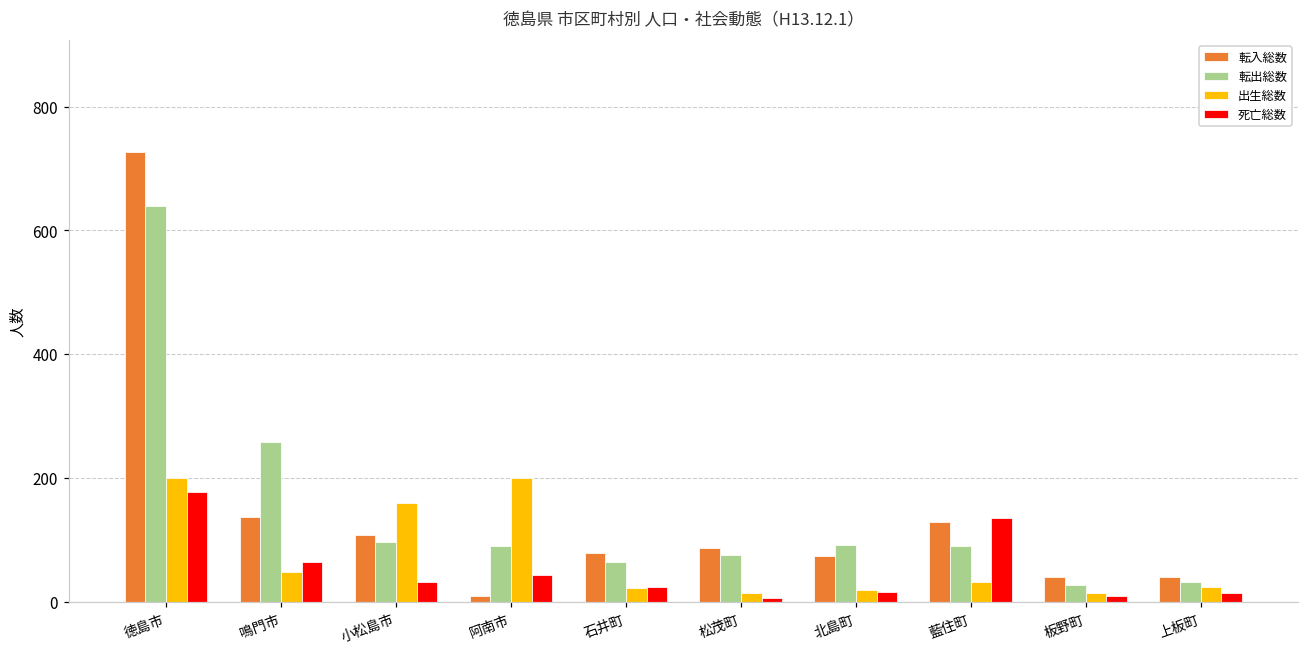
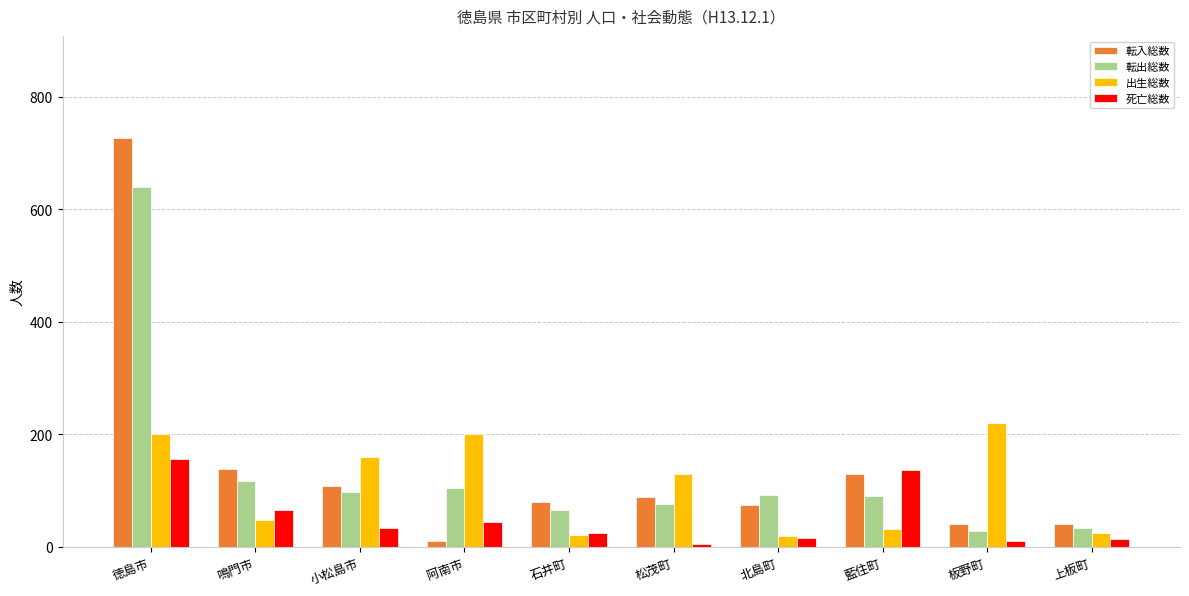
死亡総数, 徳島市: 180 -> 160
転出総数, 鳴門市: 260 -> 120
転出総数, 阿南市: 90 -> 110
出生総数, 松茂町: 20 -> 130
出生総数, 板野町: 20 -> 220
